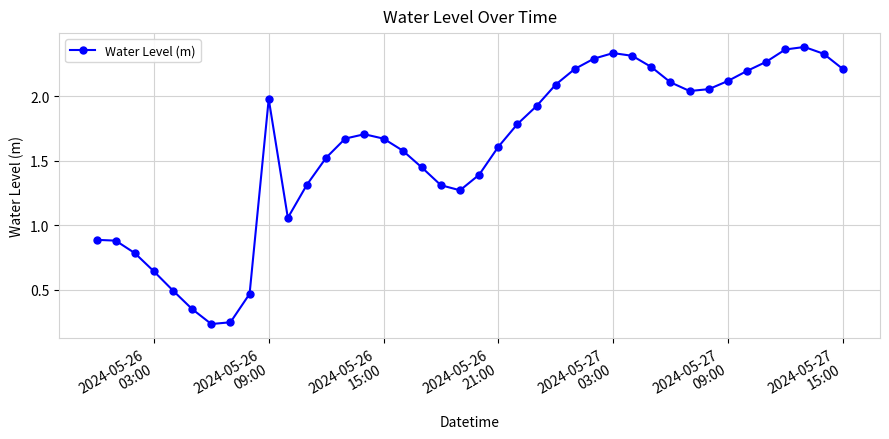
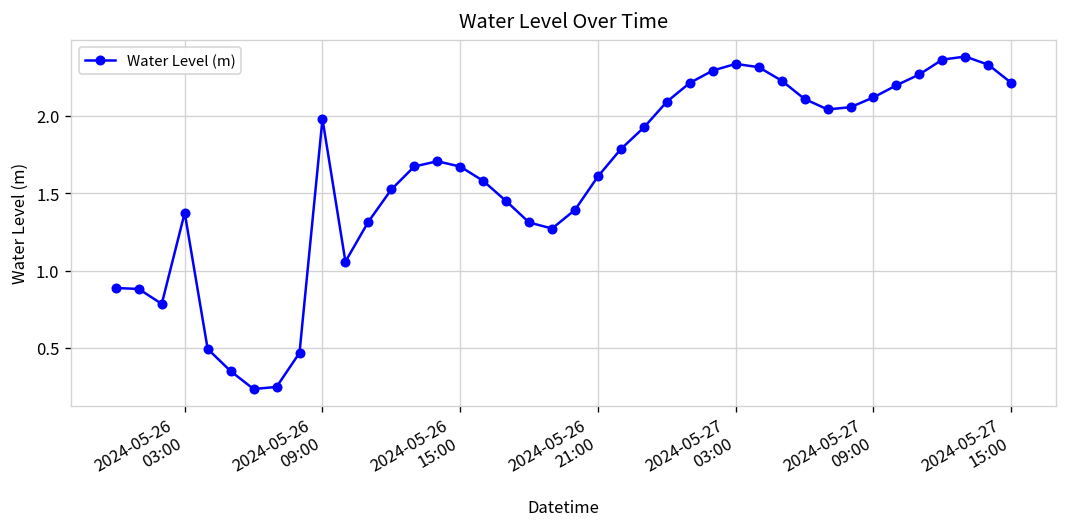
2024-05-26 03:00: 0.64 -> 1.37
